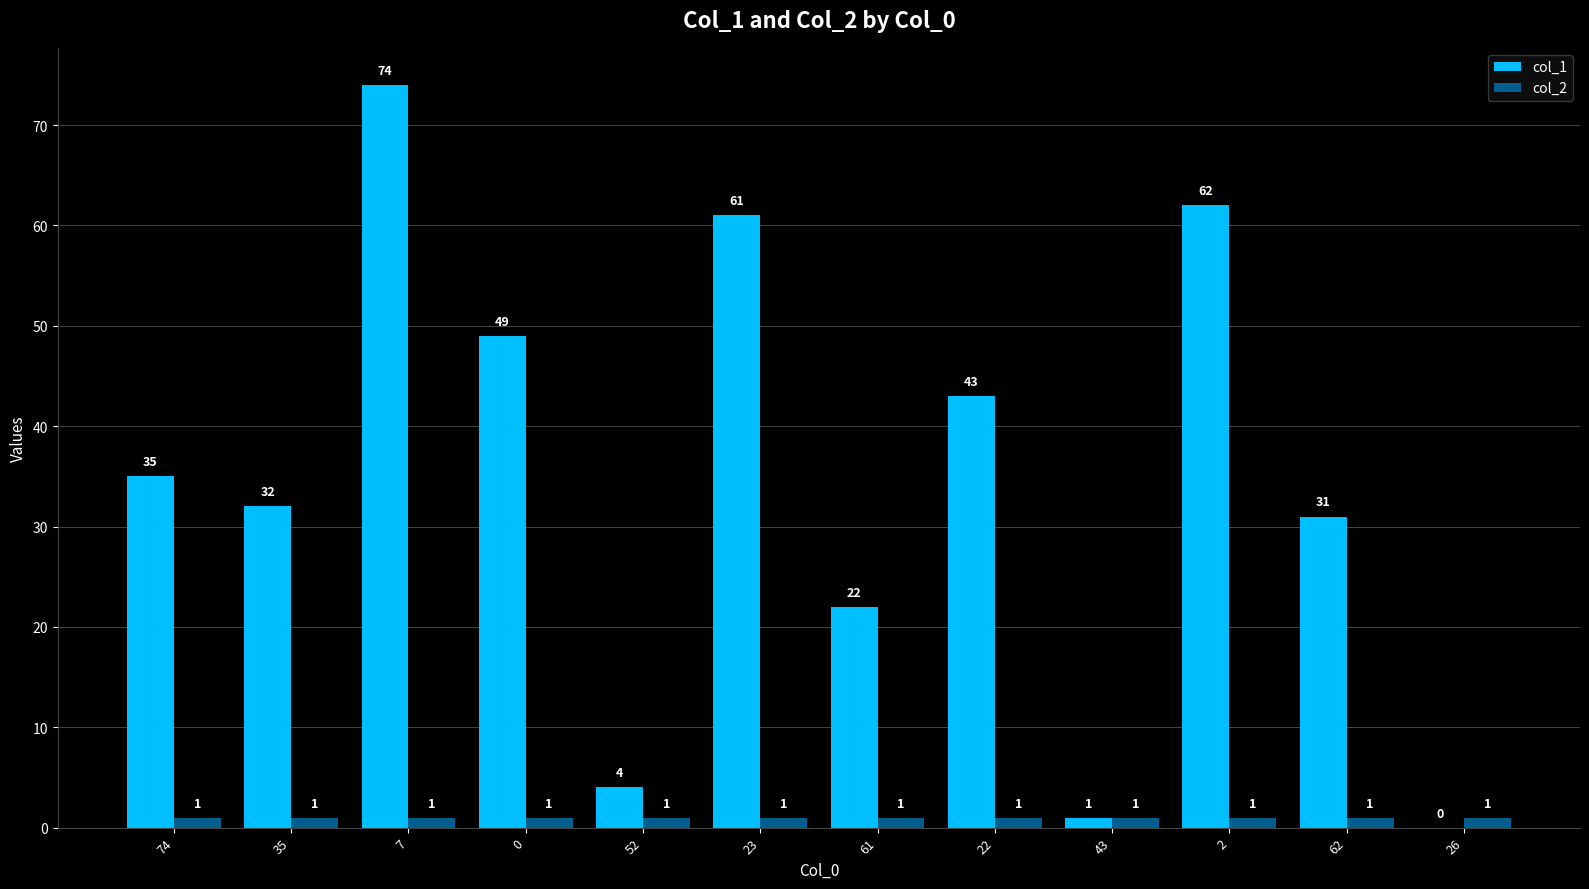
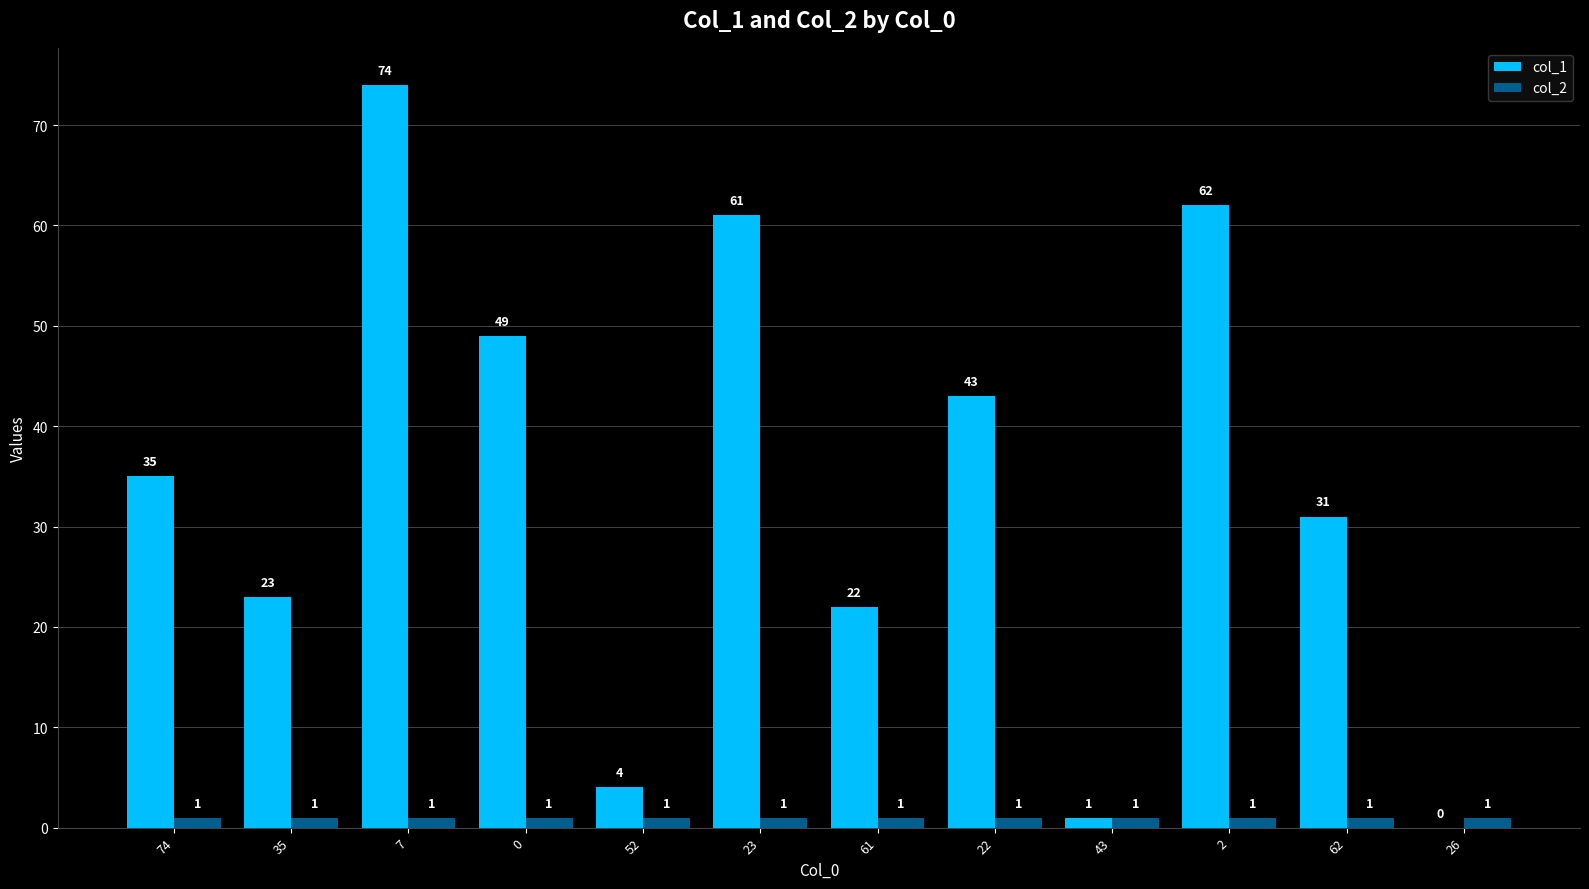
col_1, 35: 32 -> 23
